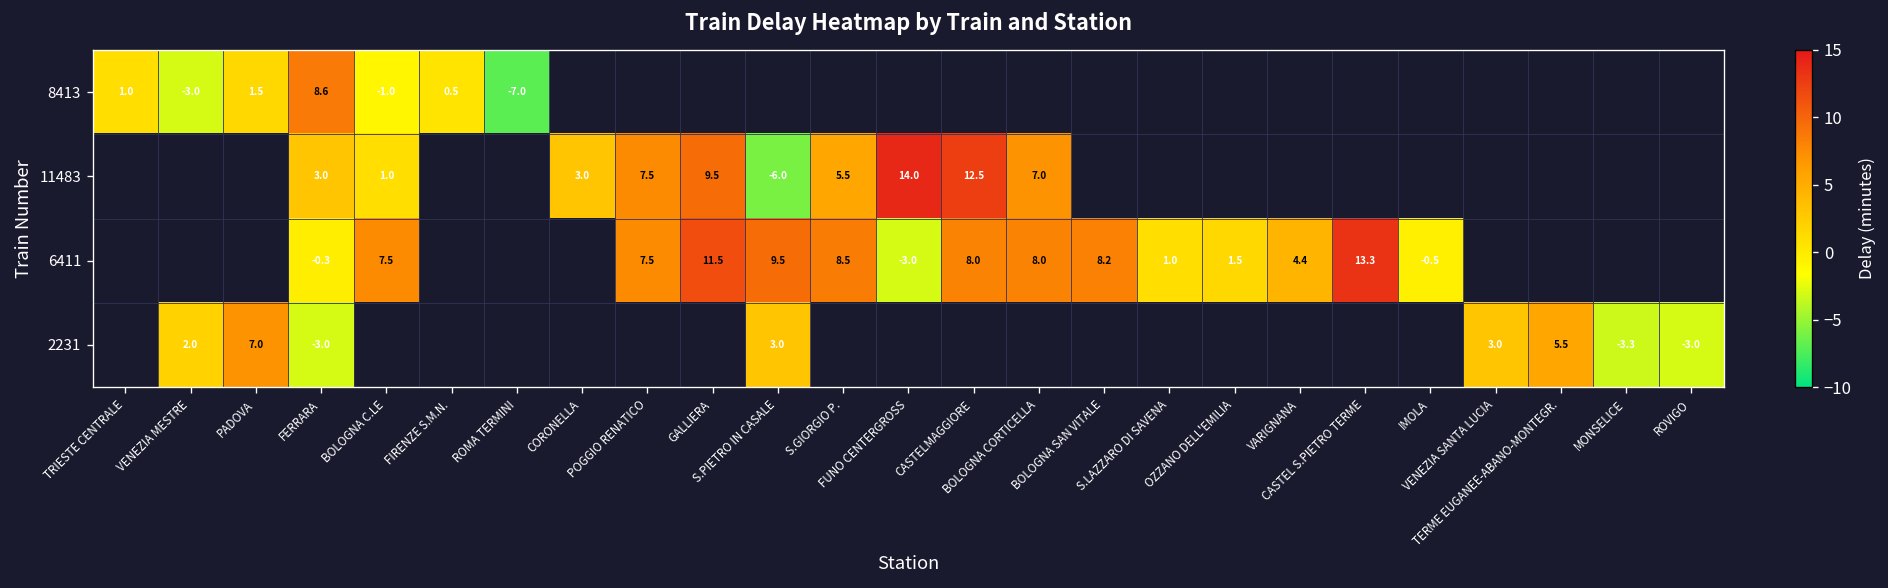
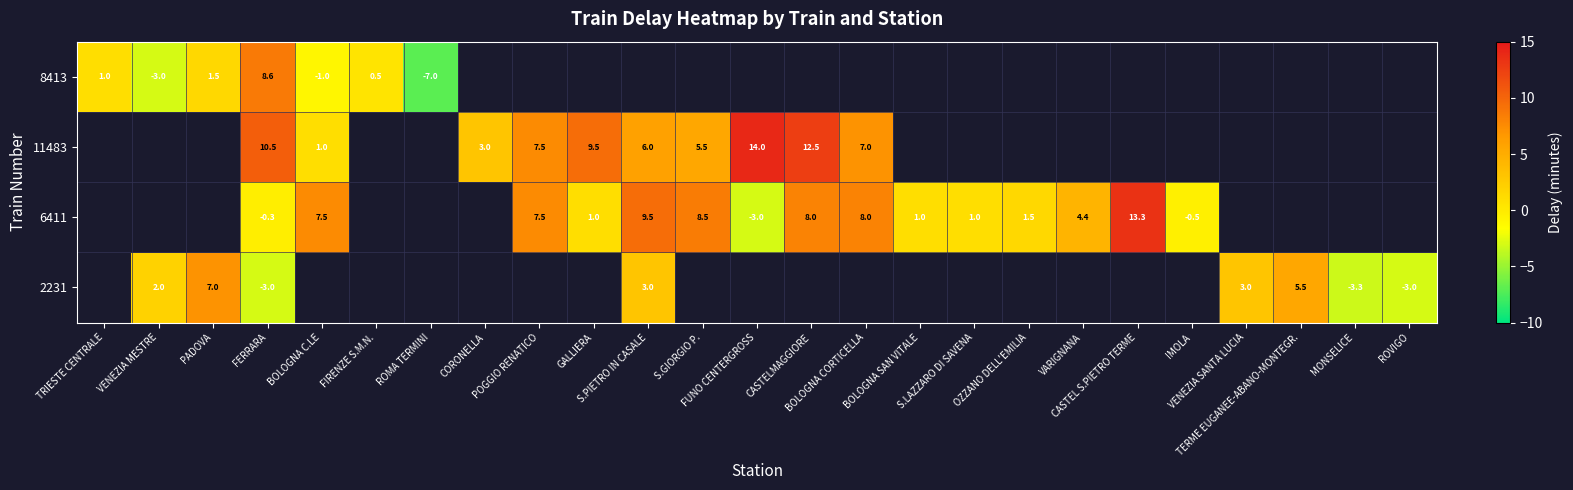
11483, FERRARA: 3.0 -> 10.5
11483, S.PIETRO IN CASALE: -6.0 -> 6.0
6411, GALLIERA: 11.5 -> 1.0
6411, BOLOGNA SAN VITALE: 8.2 -> 1.0
